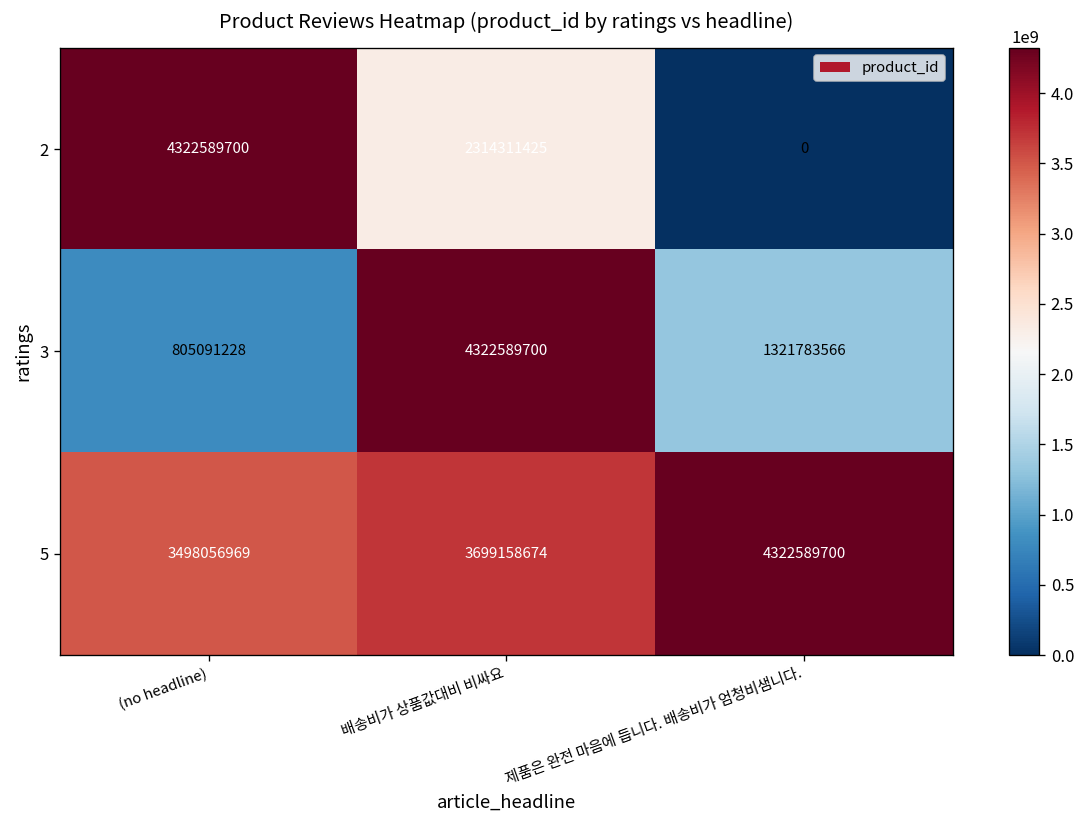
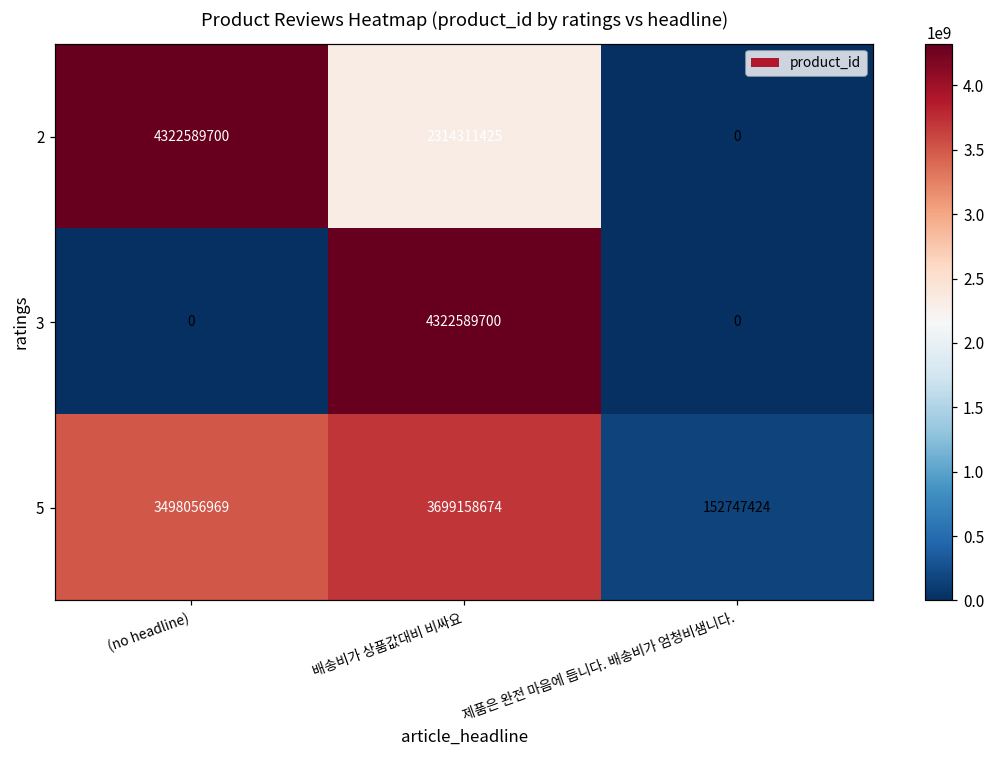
3, (no headline): 805091228 -> 0
3, 제품은 완전 마음에 듭니다. 배송비가 엄청비샘니다.: 1321783566 -> 0
5, 제품은 완전 마음에 듭니다. 배송비가 엄청비샘니다.: 4322589700 -> 152747424
